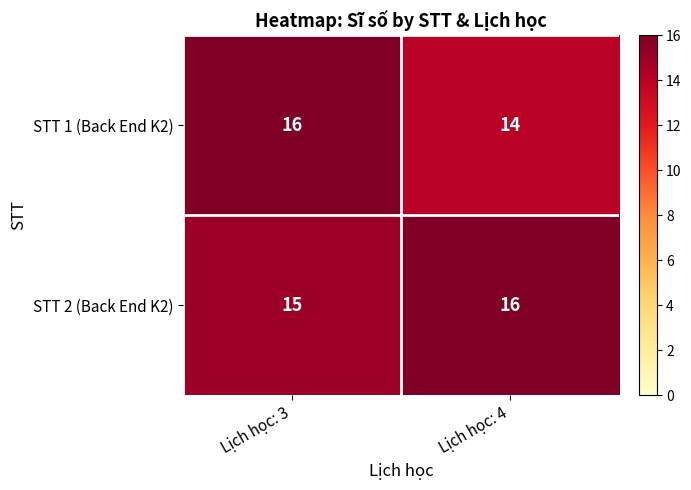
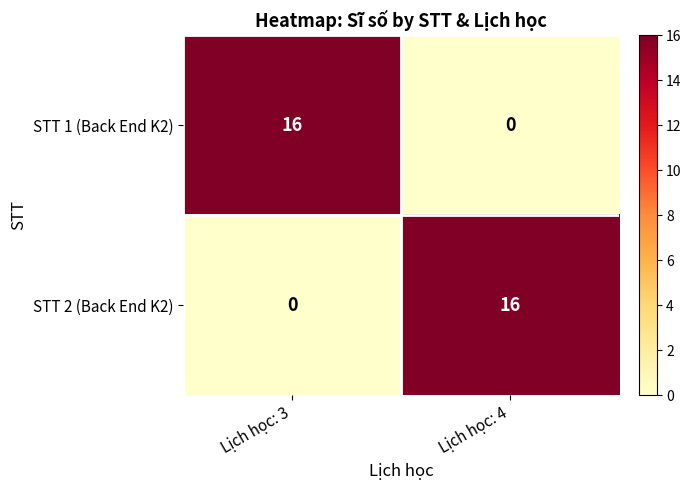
STT 1 (Back End K2), Lịch học: 4: 14 -> 0
STT 2 (Back End K2), Lịch học: 3: 15 -> 0
